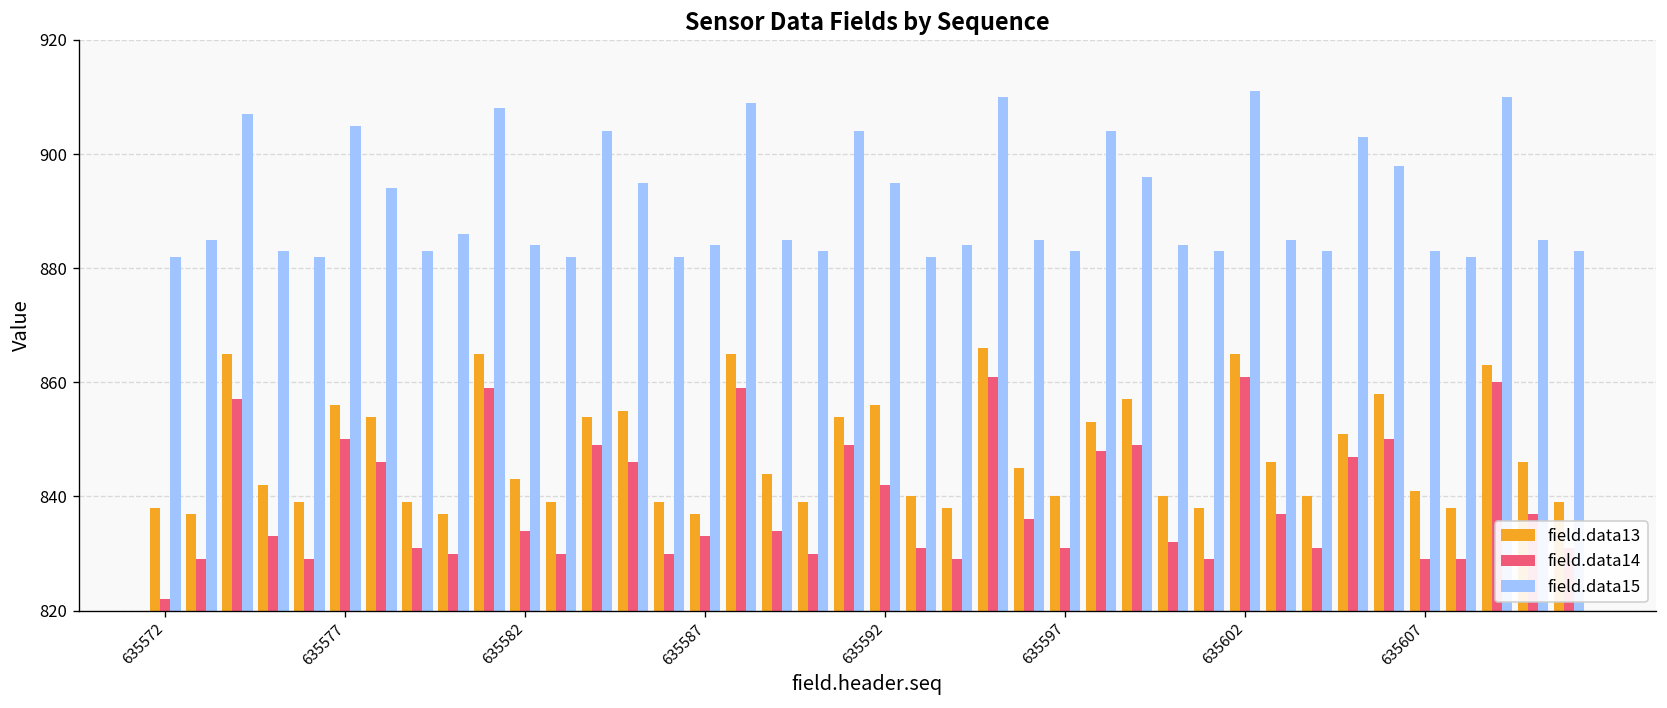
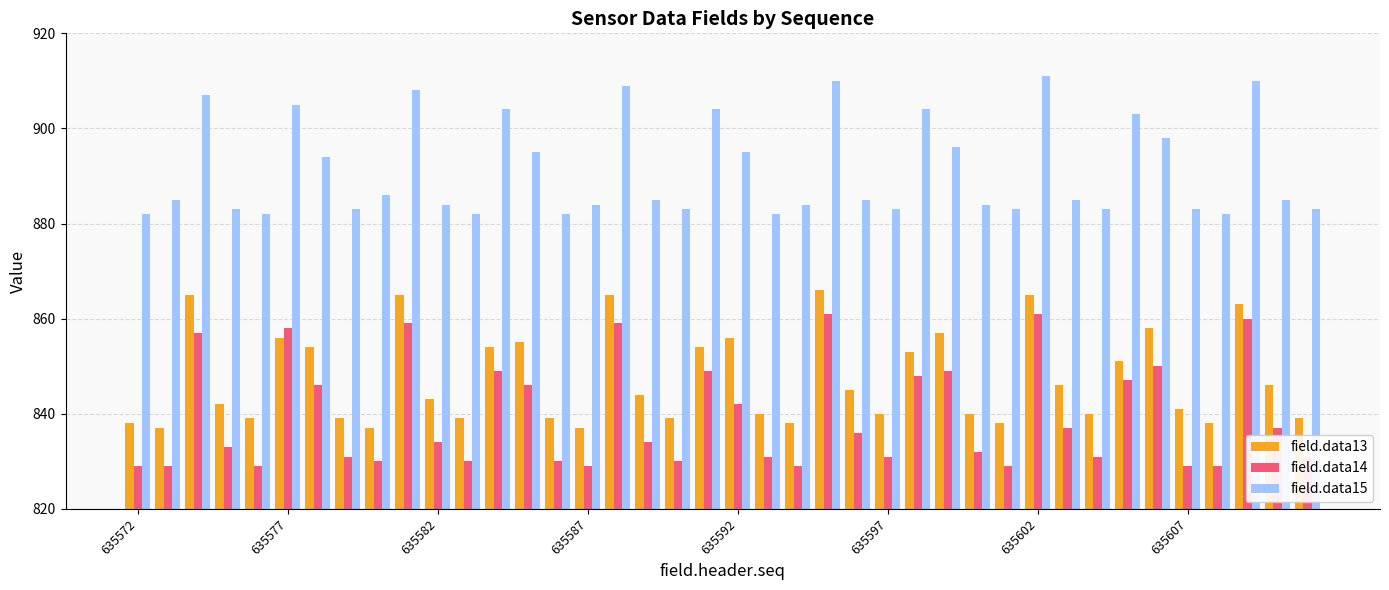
field.data14, 635572: 822 -> 829
field.data14, 635577: 850 -> 858
field.data14, 635587: 833 -> 829
